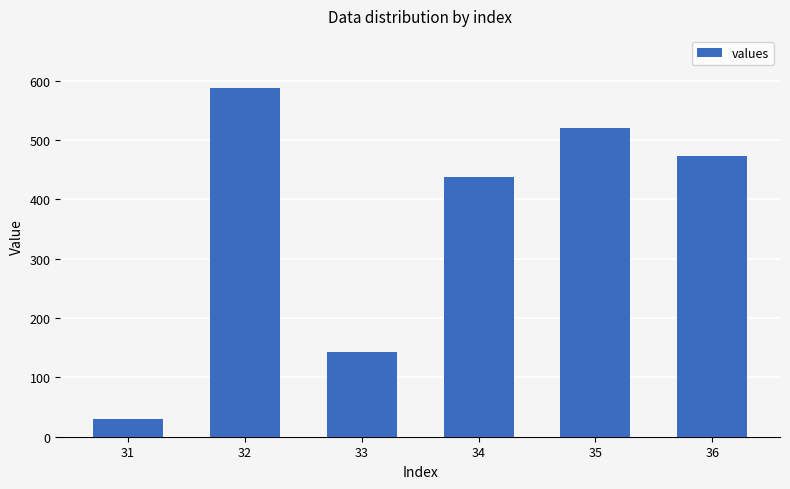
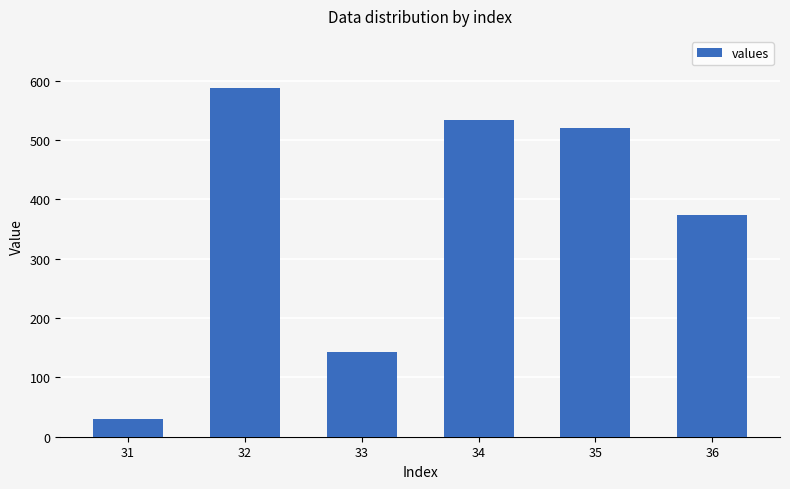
34: 440 -> 530
36: 470 -> 370
